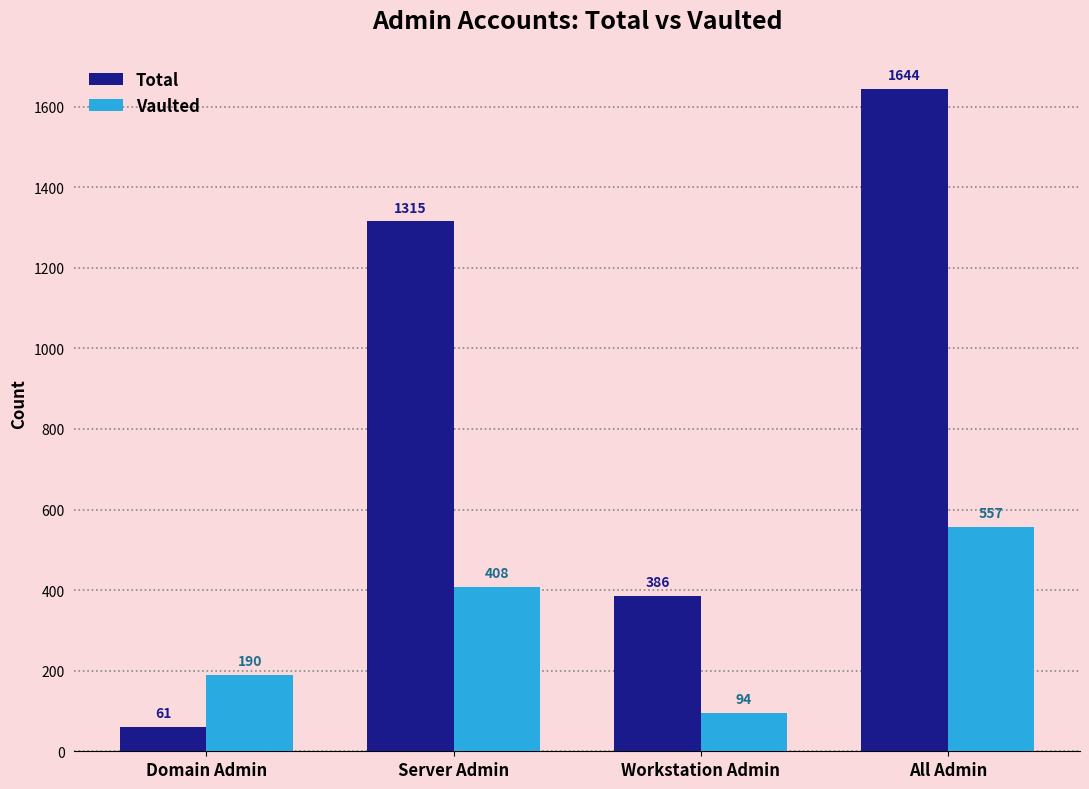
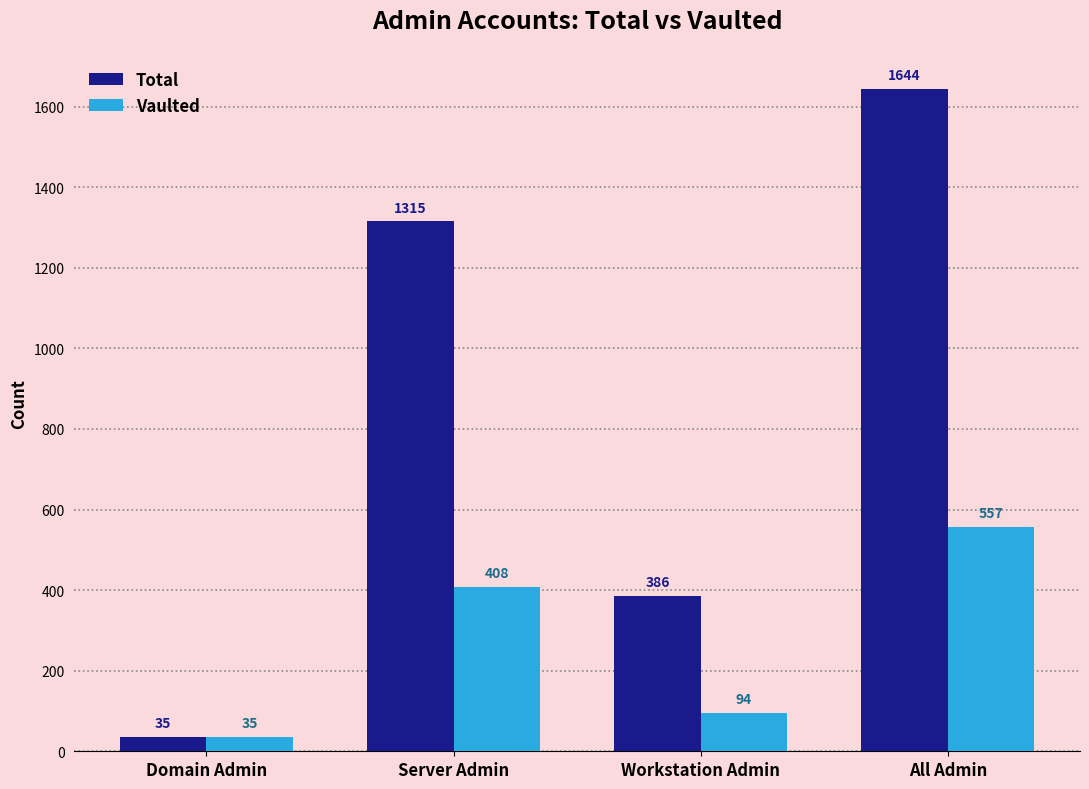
Total, Domain Admin: 61 -> 35
Vaulted, Domain Admin: 190 -> 35
